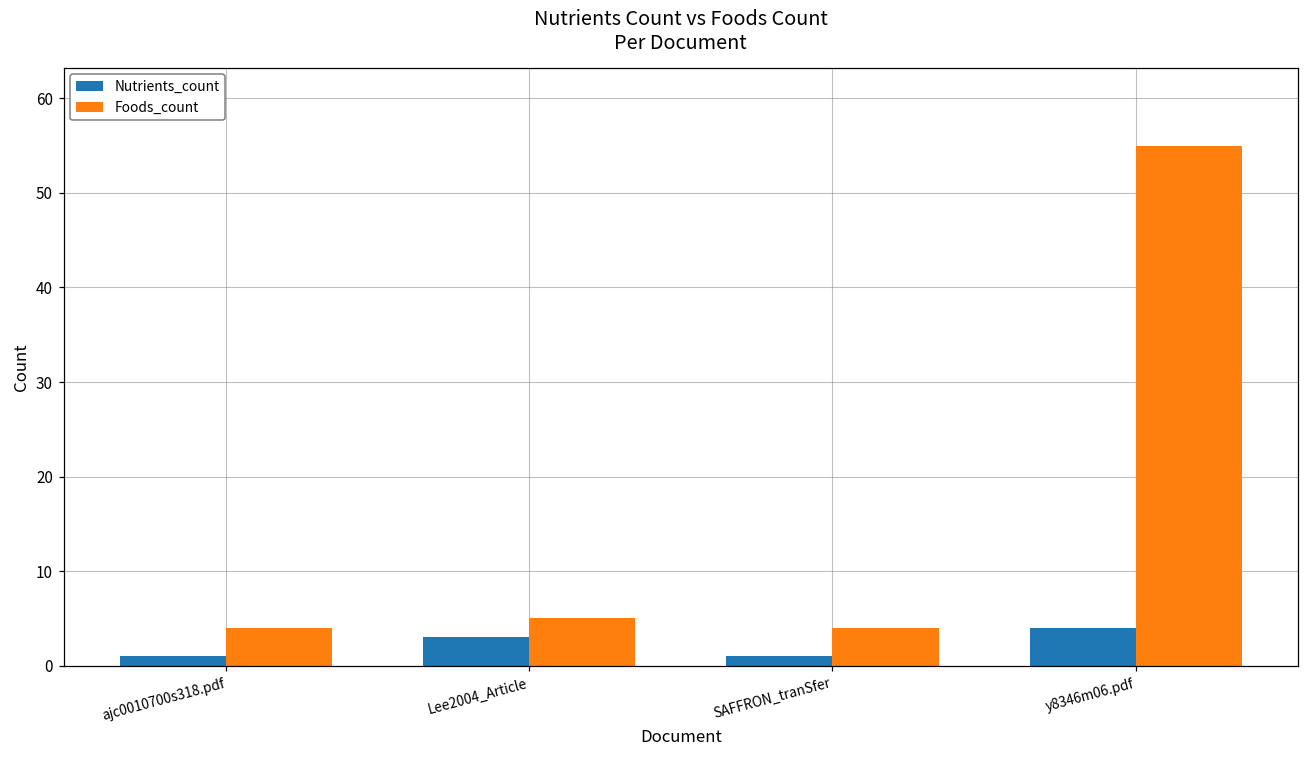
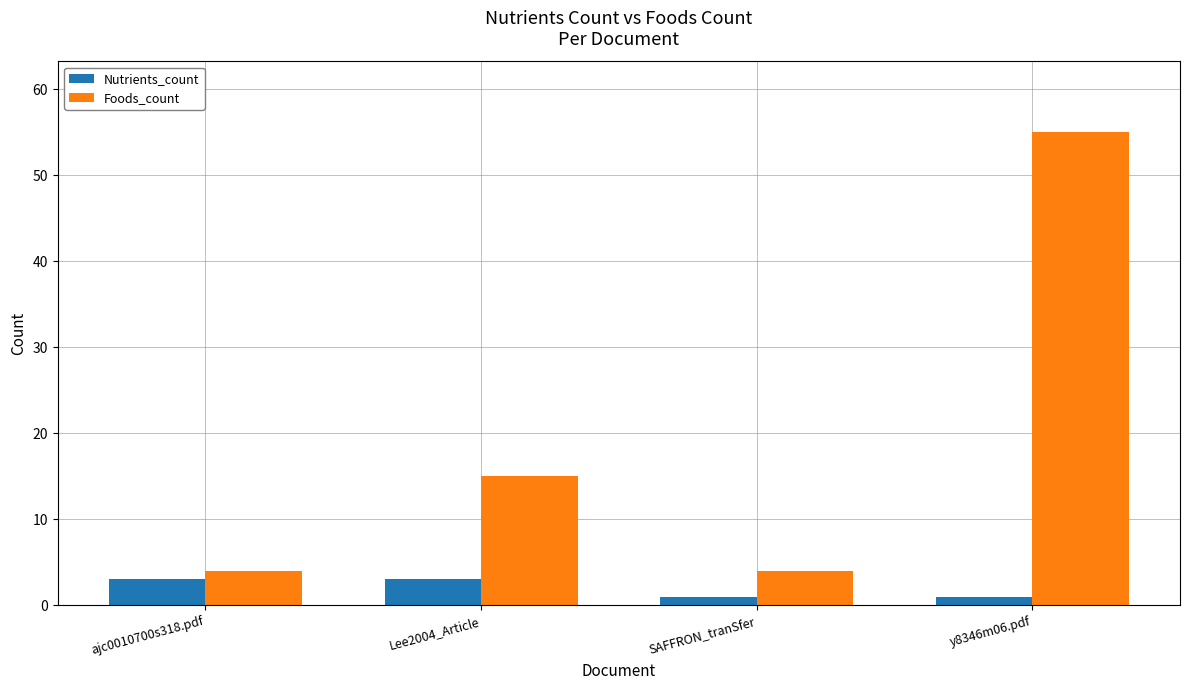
Nutrients_count, ajc0010700s318.pdf: 1 -> 3
Foods_count, Lee2004_Article: 5 -> 15
Nutrients_count, y8346m06.pdf: 4 -> 1
